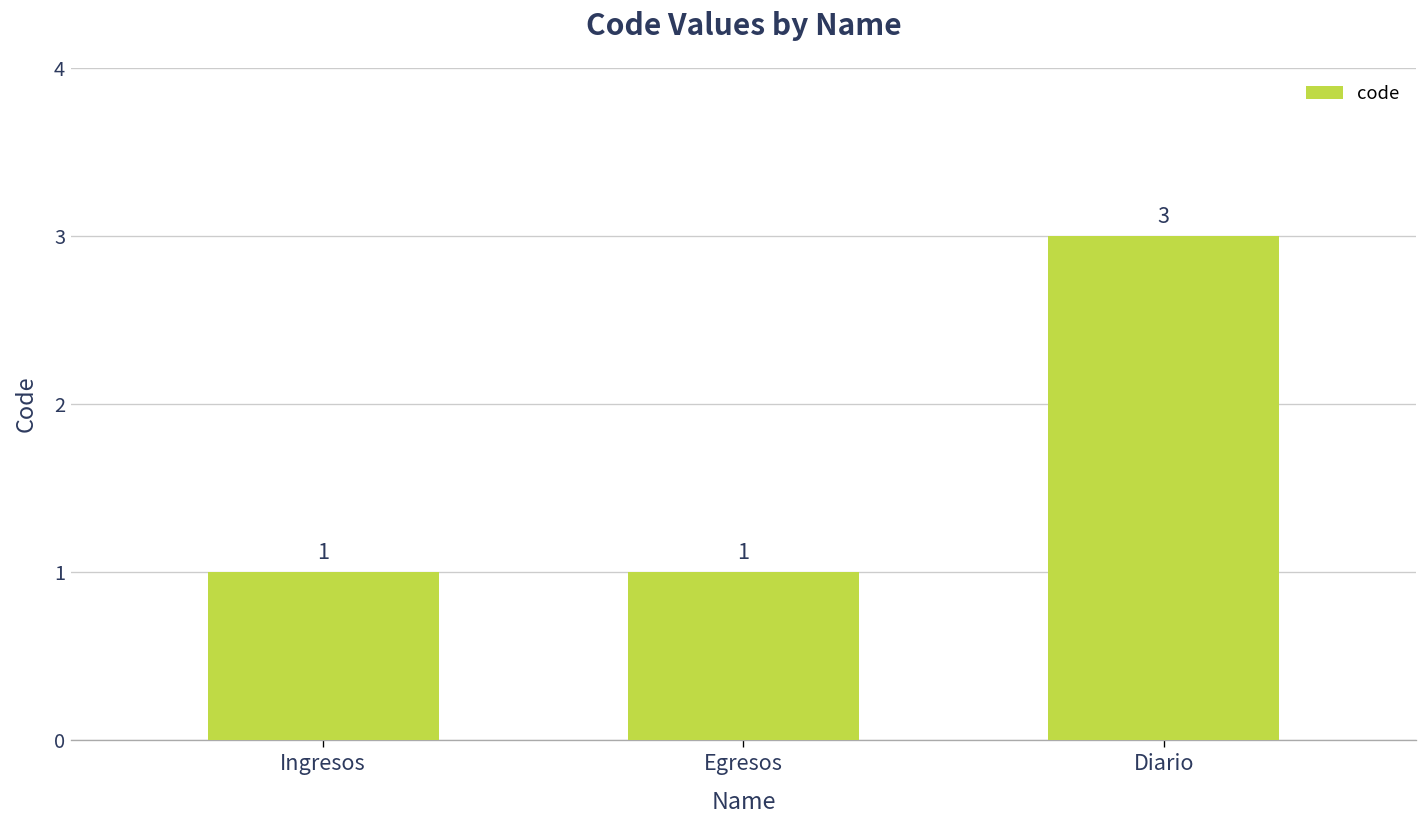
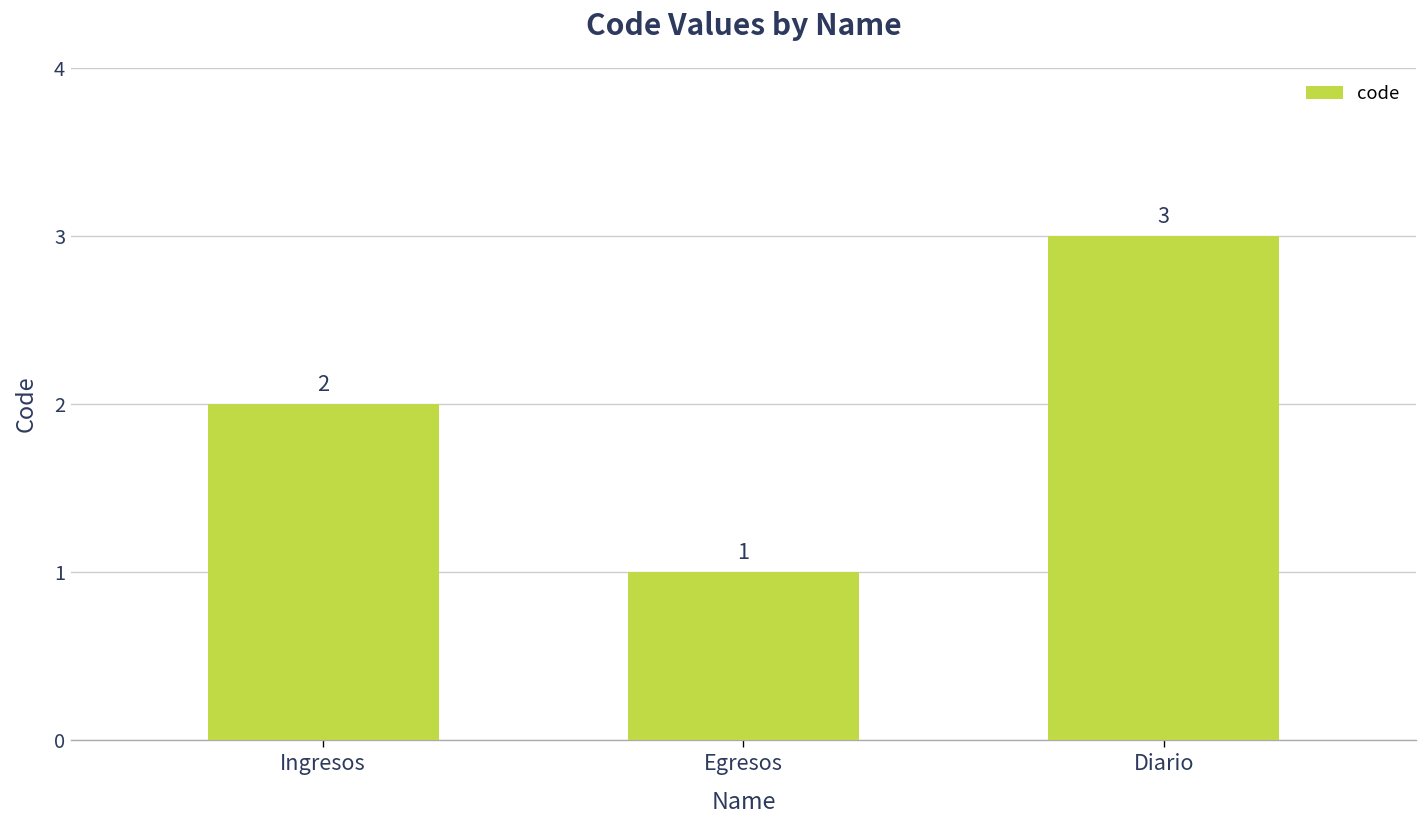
Ingresos: 1 -> 2
